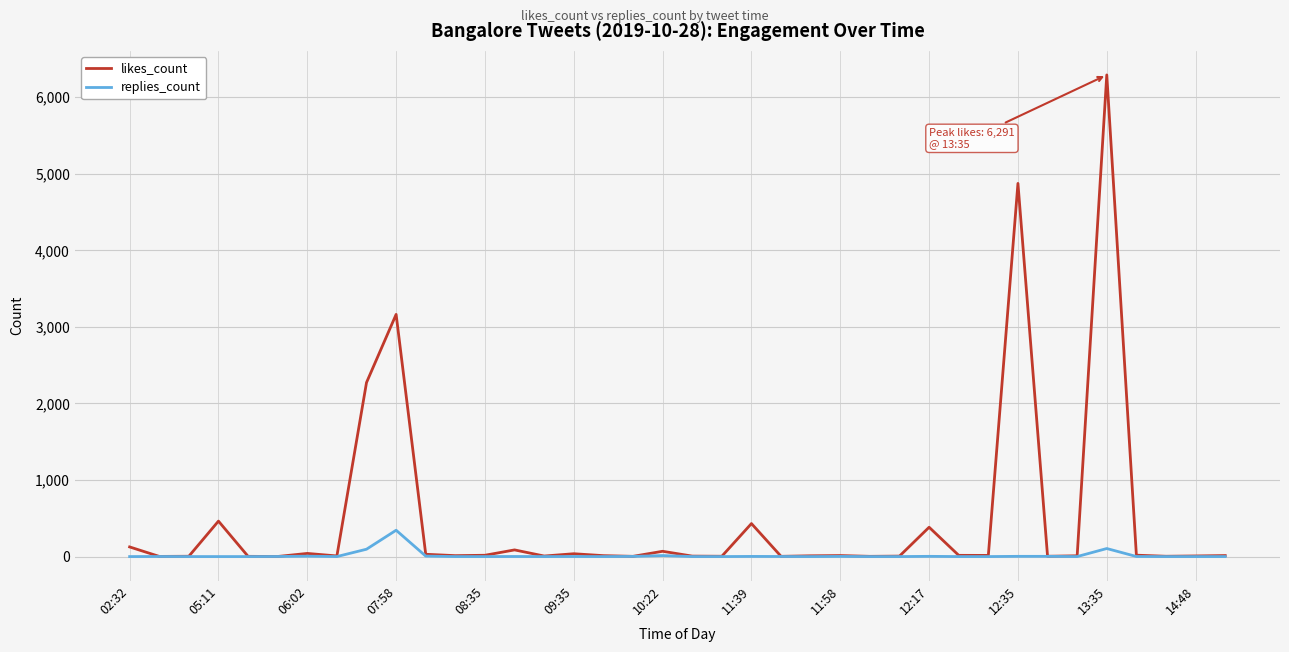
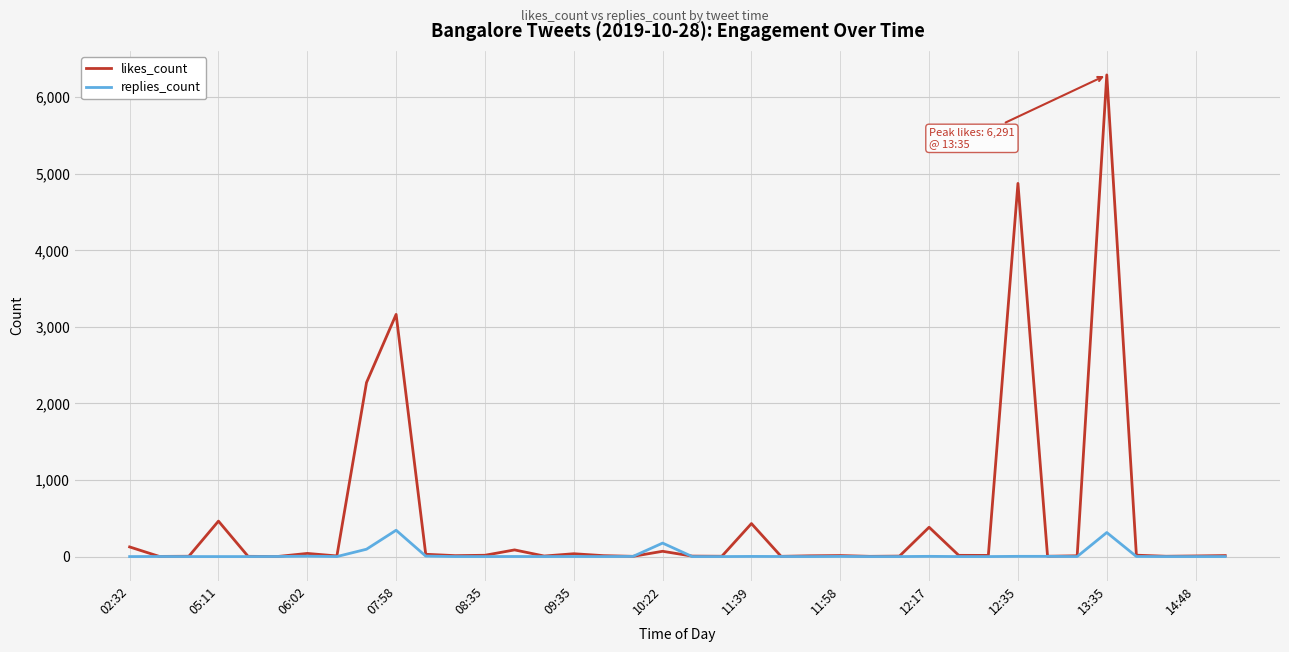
replies_count, 10:22: 0 -> 200
replies_count, 13:35: 100 -> 300
